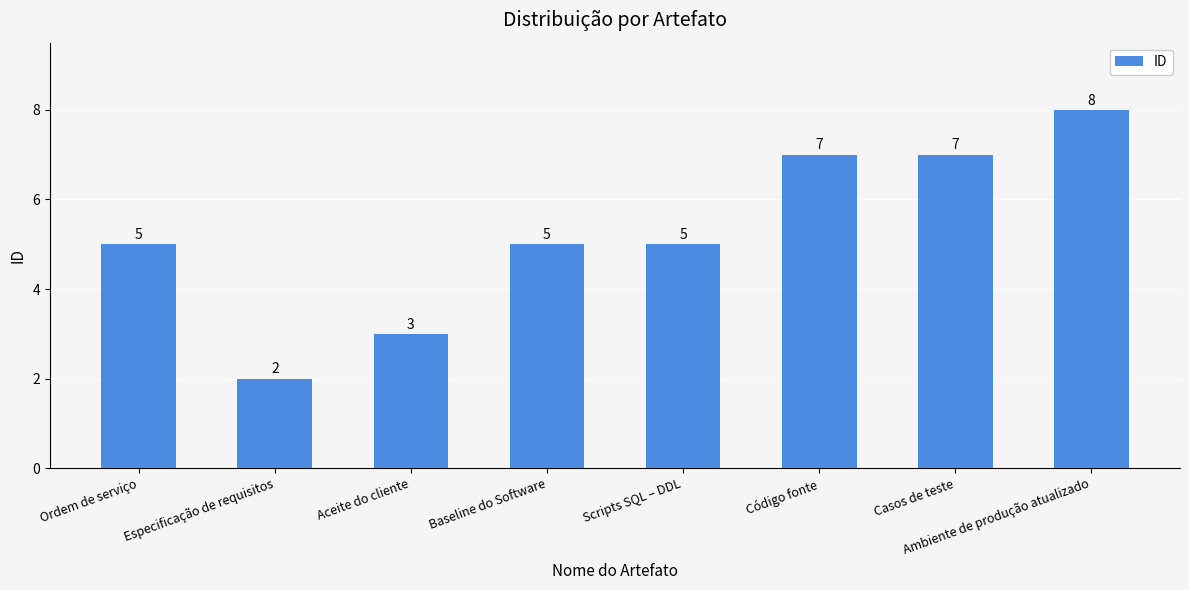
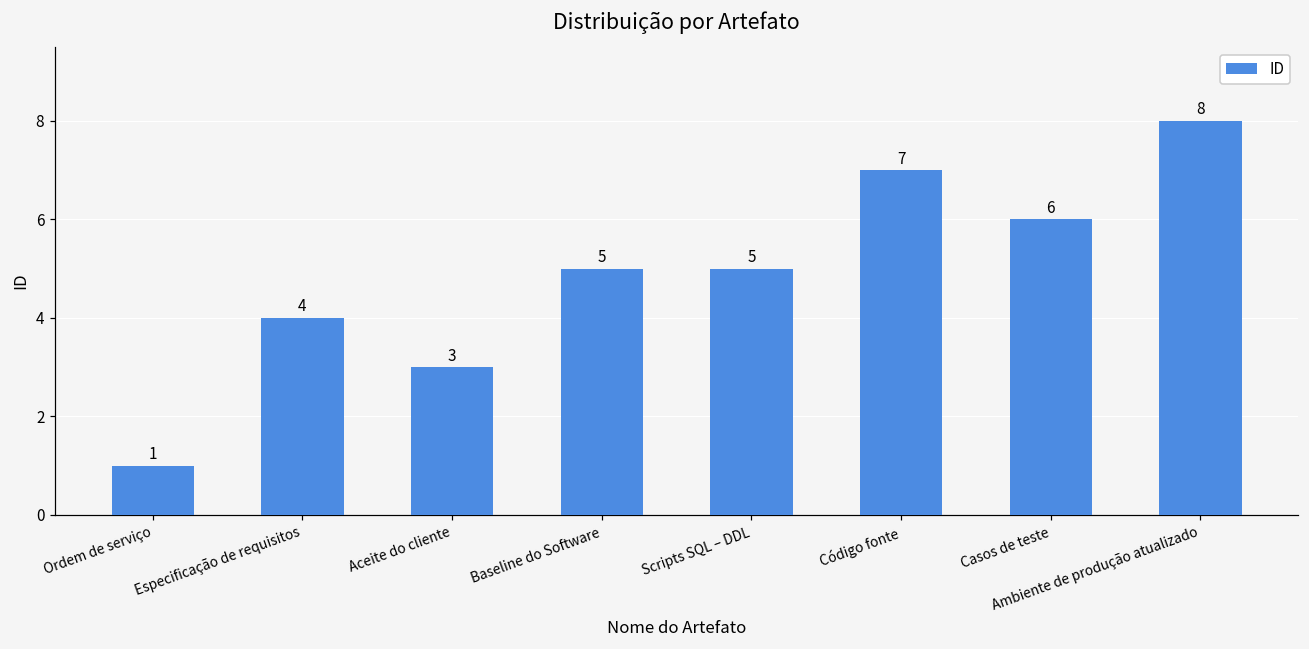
Ordem de serviço: 5 -> 1
Especificação de requisitos: 2 -> 4
Casos de teste: 7 -> 6
